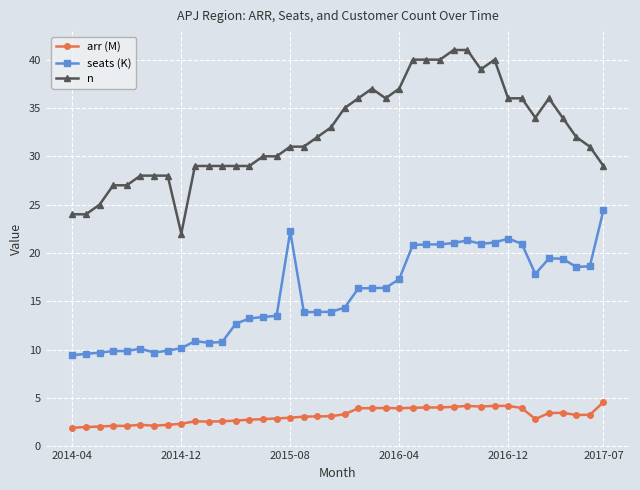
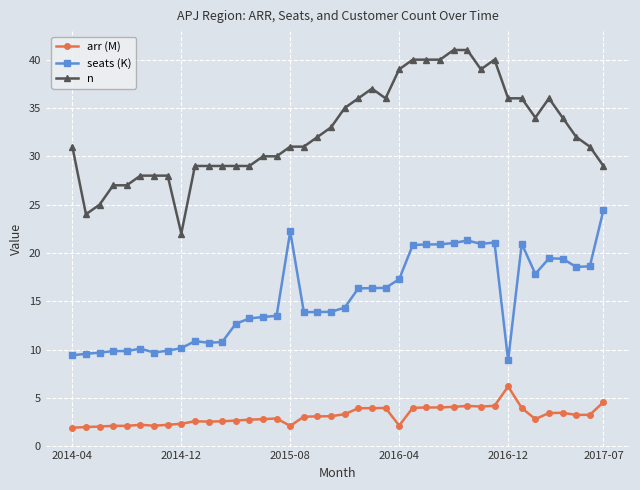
n, 2014-04: 24 -> 31
arr (M), 2015-08: 3 -> 2
arr (M), 2016-04: 4 -> 2
n, 2016-04: 37 -> 39
arr (M), 2016-12: 4 -> 6
seats (K), 2016-12: 21 -> 9
